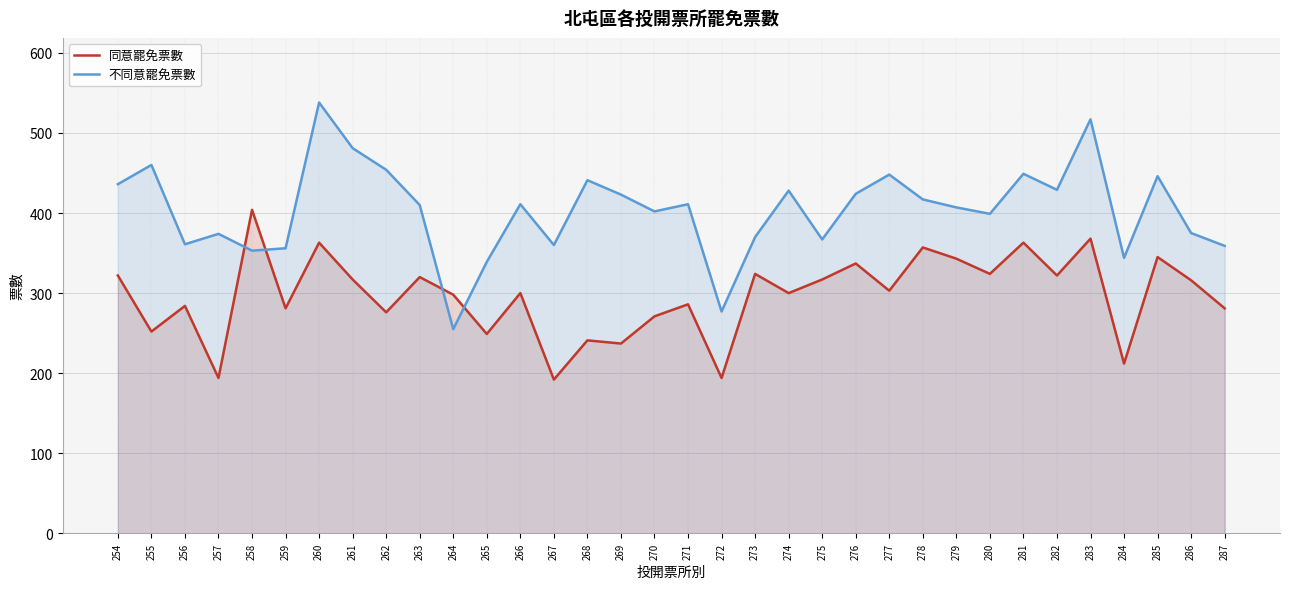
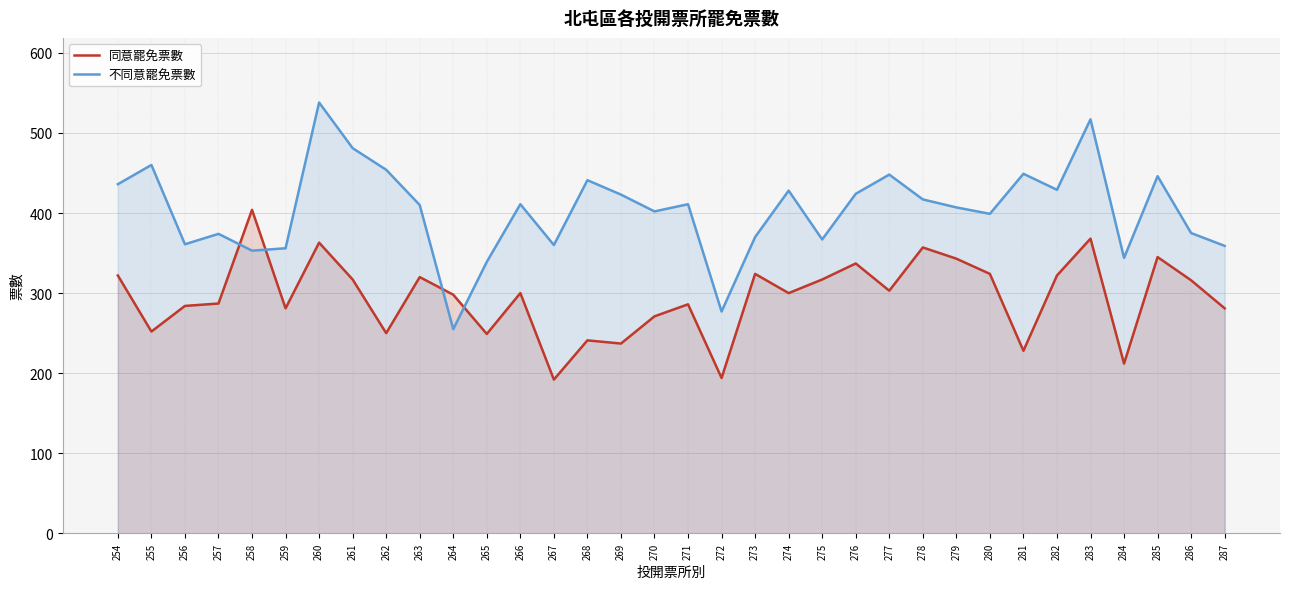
同意罷免票數, 257: 190 -> 290
同意罷免票數, 262: 280 -> 250
同意罷免票數, 281: 360 -> 230
